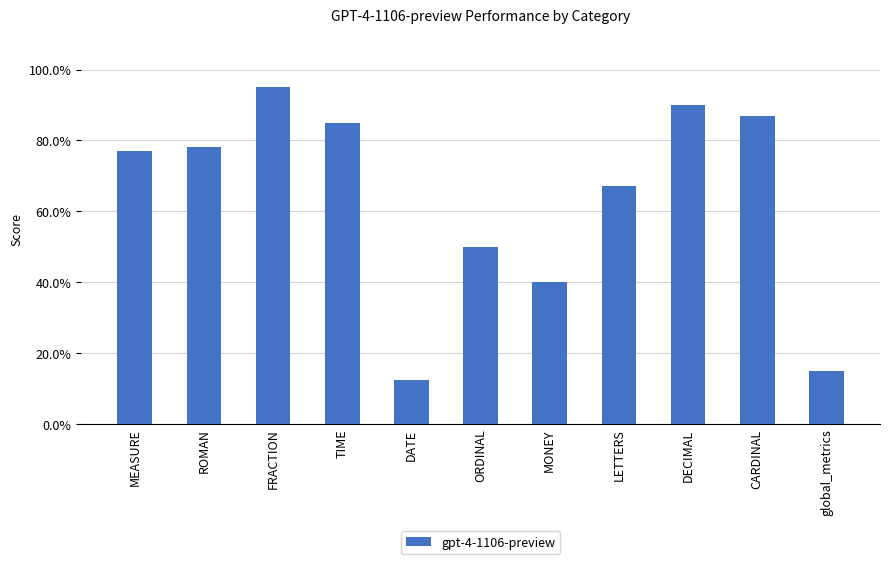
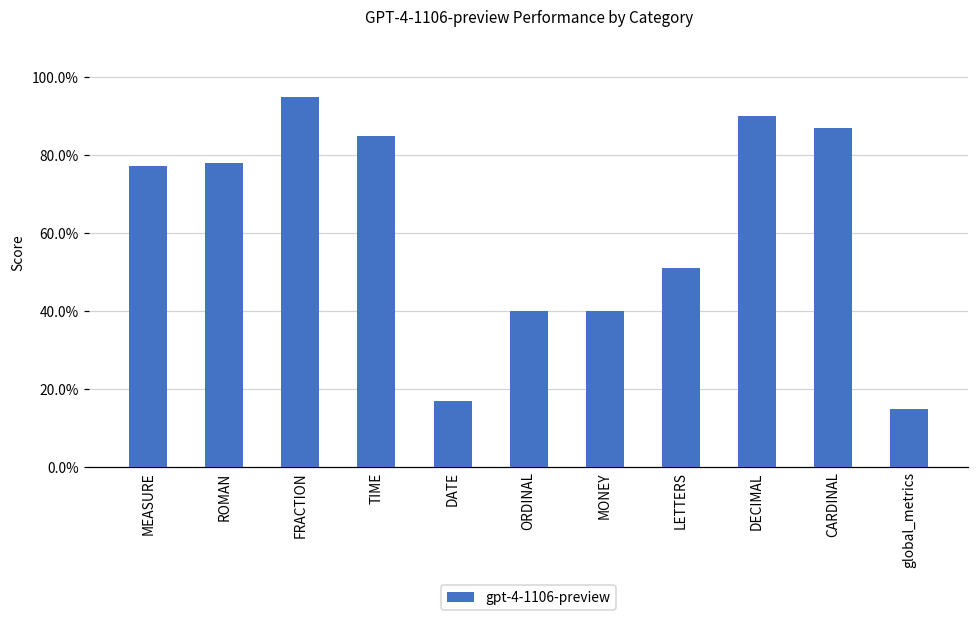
DATE: 12% -> 17%
ORDINAL: 50% -> 40%
LETTERS: 67% -> 51%
